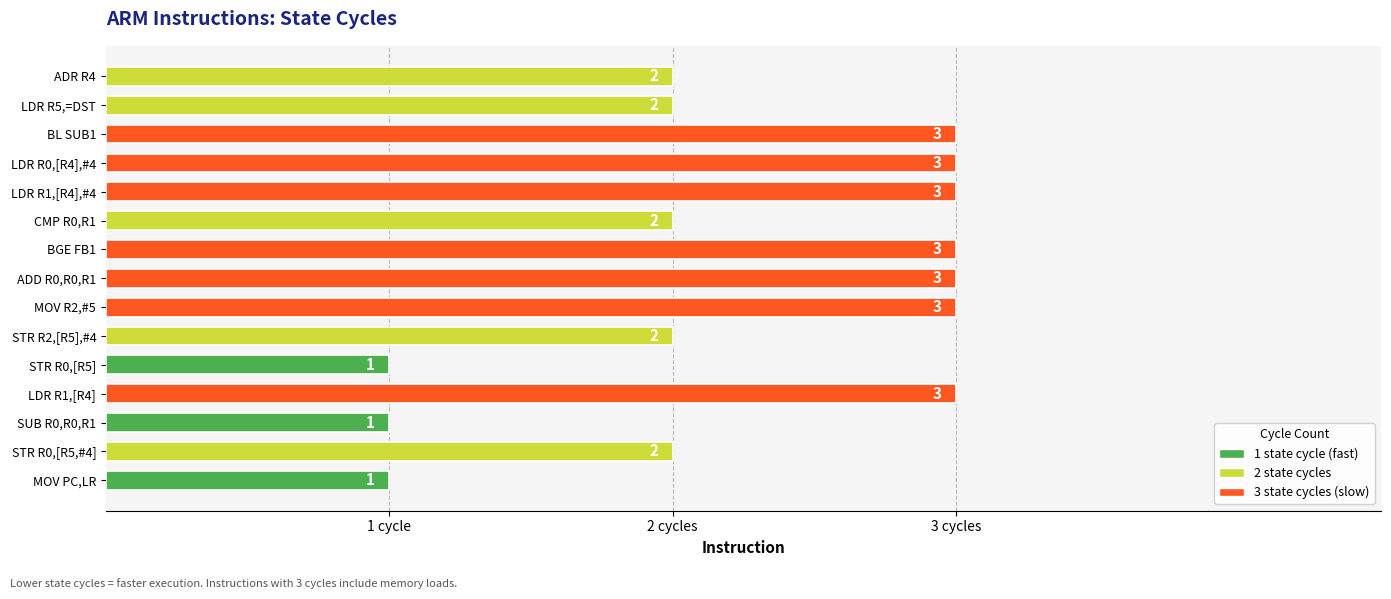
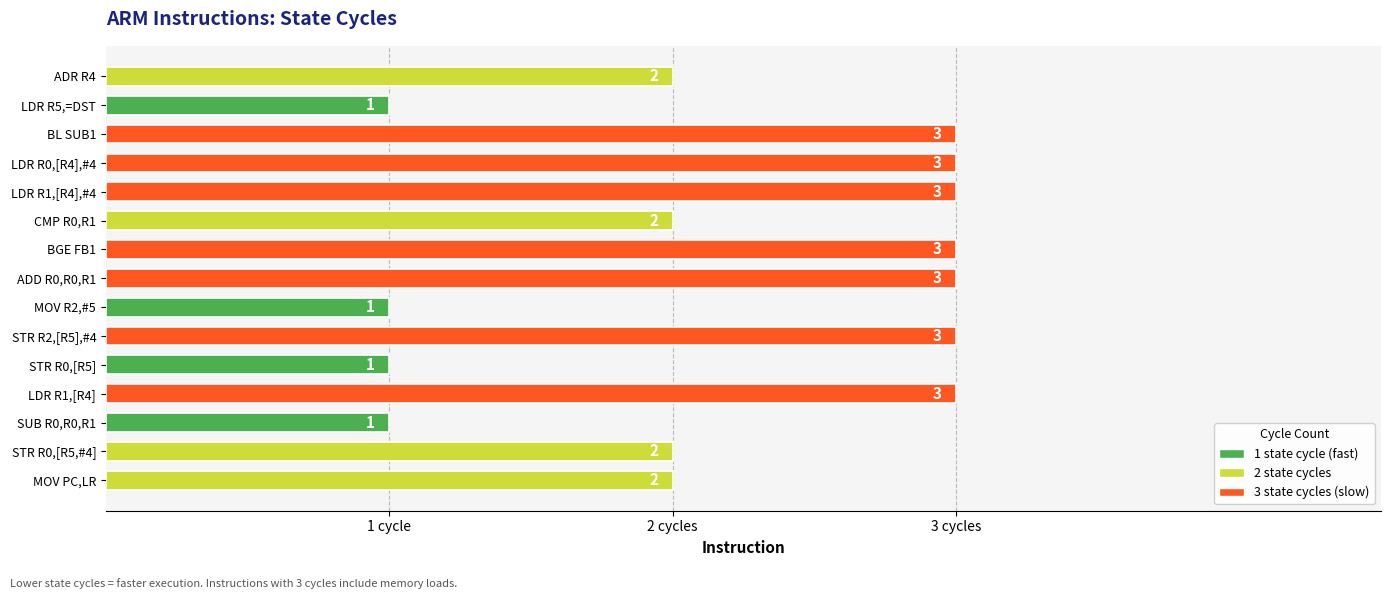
LDR R5,=DST: 2 -> 1
MOV R2,#5: 3 -> 1
STR R2,[R5],#4: 2 -> 3
MOV PC,LR: 1 -> 2
